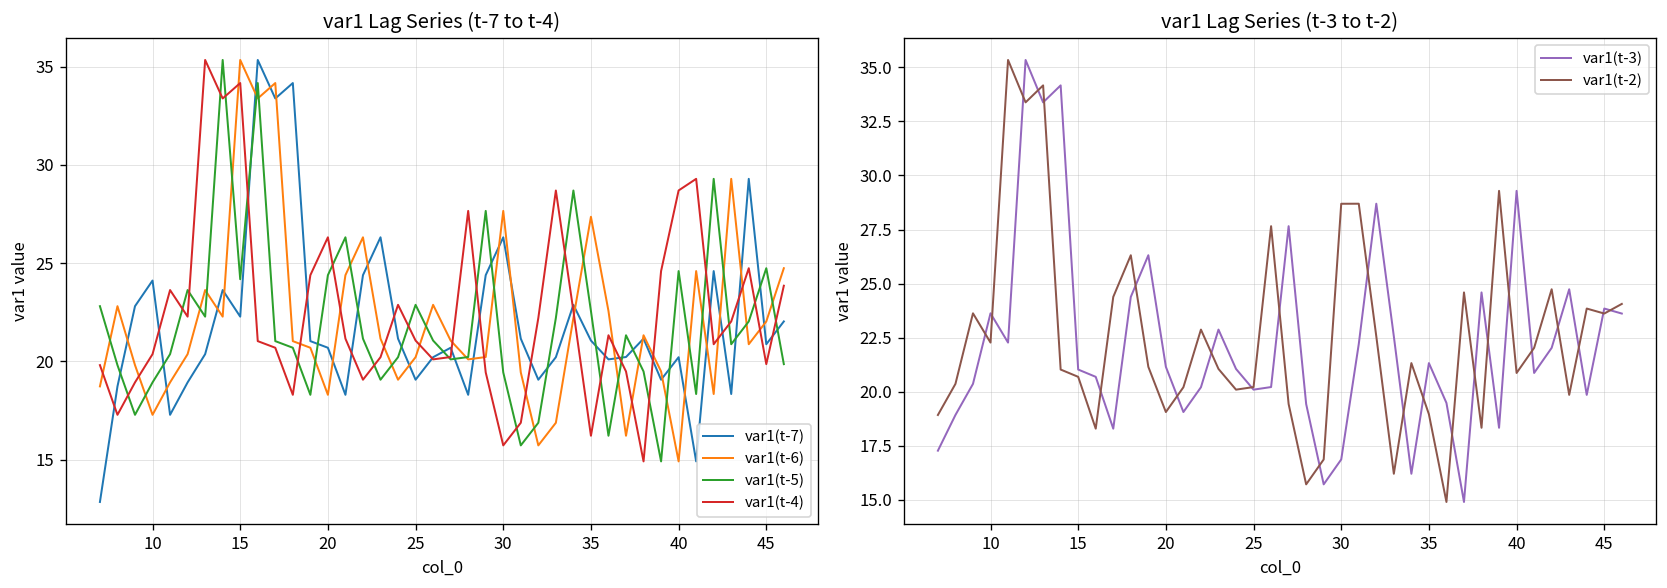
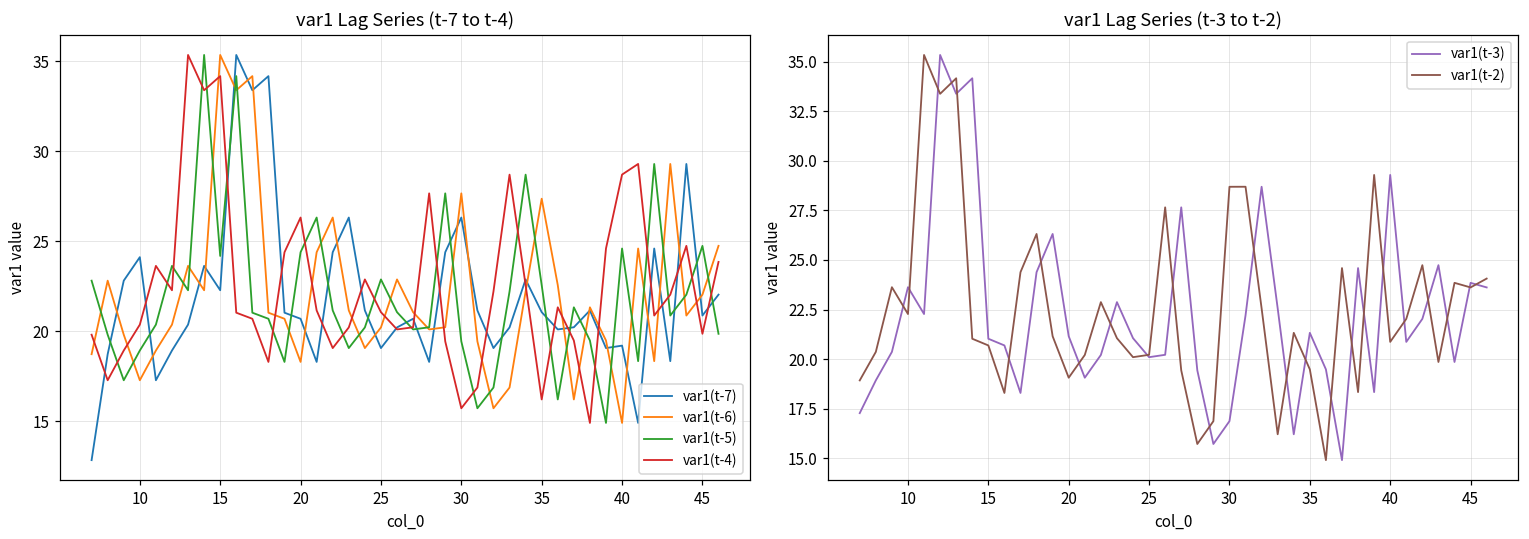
var1 Lag Series (t-7 to t-4), var1(t-7), 40: 20.2 -> 19.2
var1 Lag Series (t-3 to t-2), var1(t-2), 35: 19.0 -> 19.5
